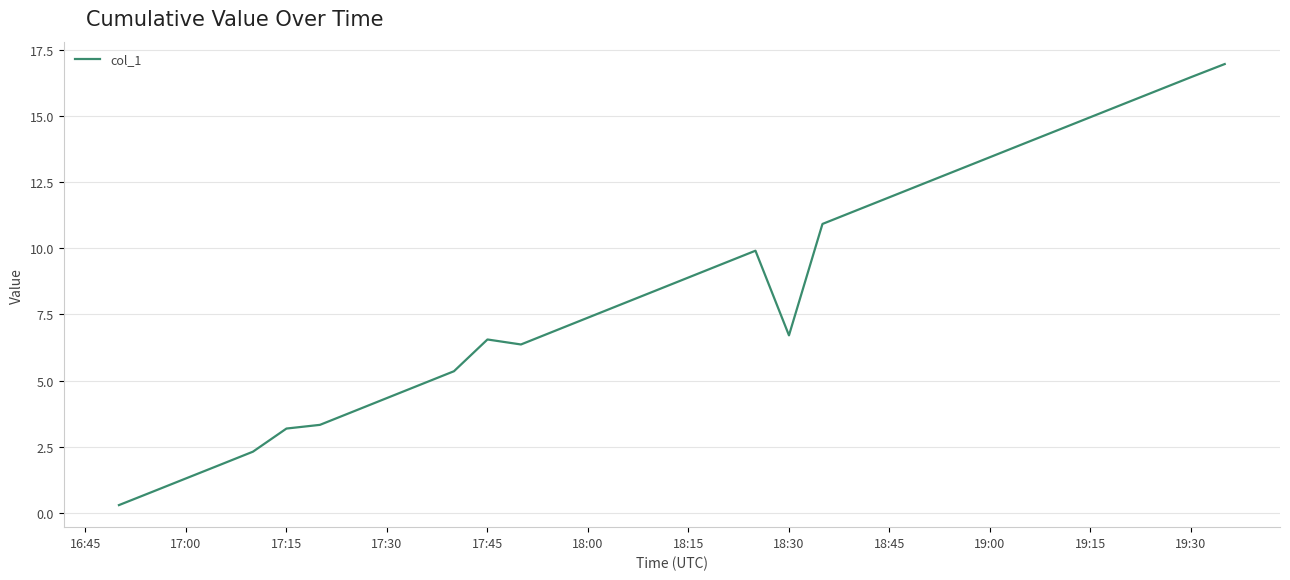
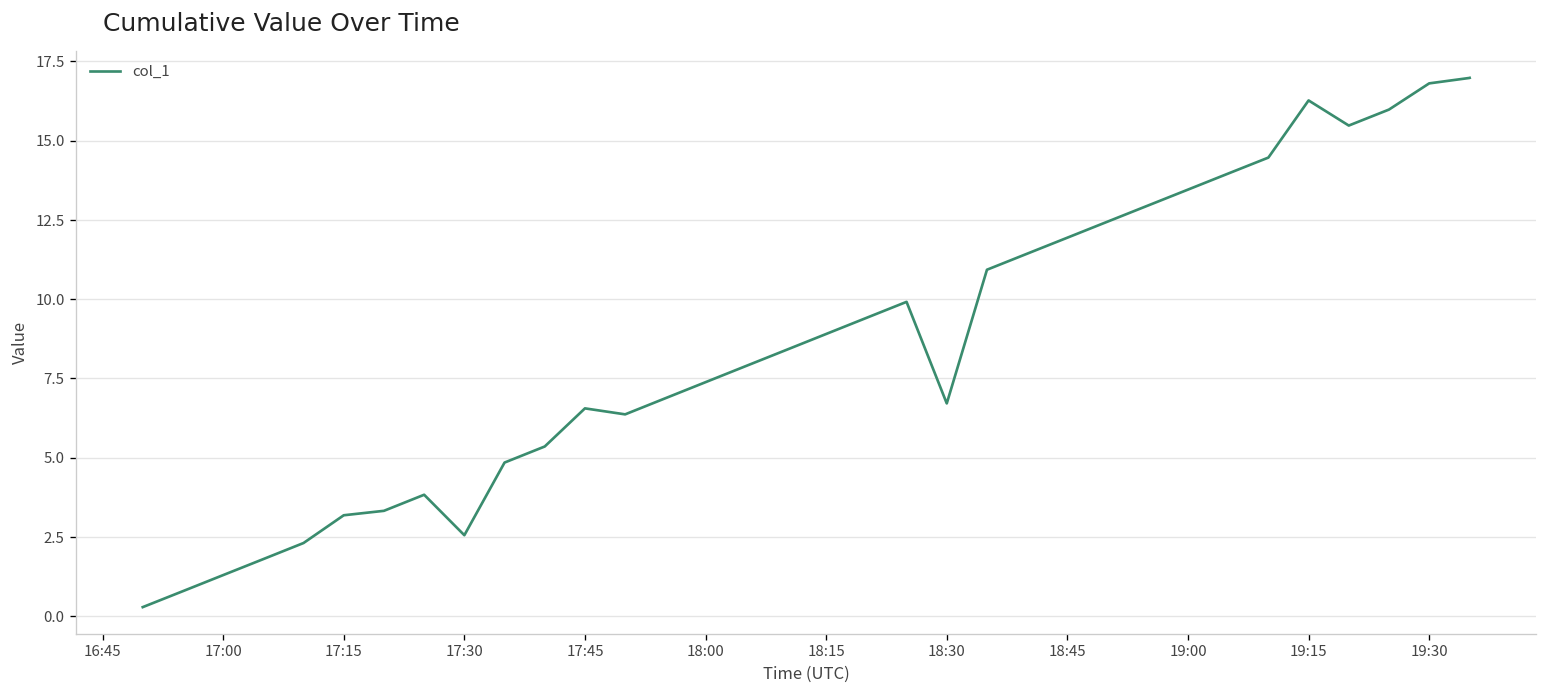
17:30: 4.3 -> 2.6
19:15: 15.0 -> 16.3
19:30: 16.5 -> 16.8
